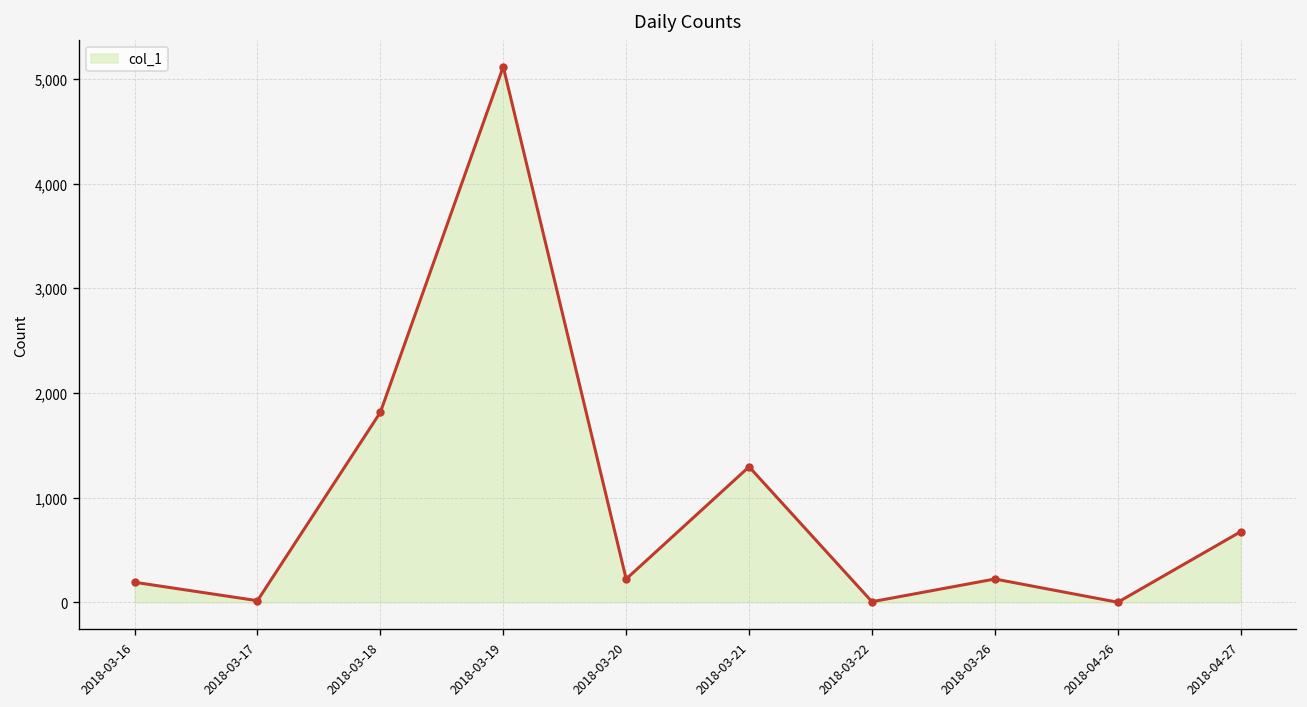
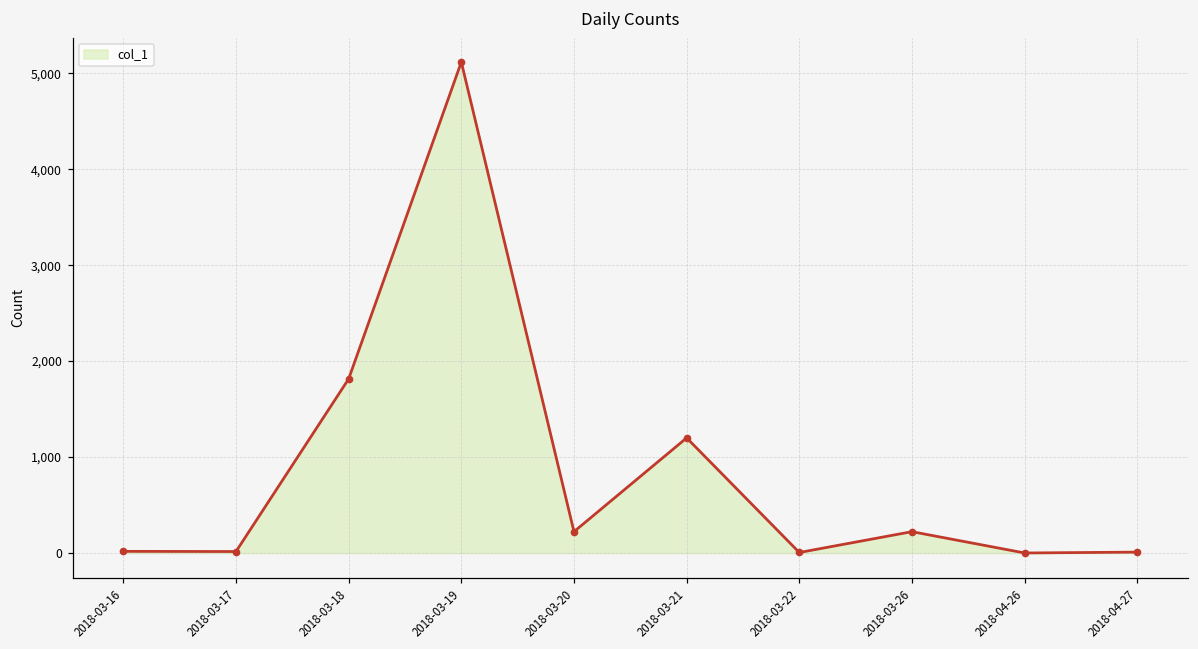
2018-03-16: 200 -> 0
2018-03-21: 1,300 -> 1,200
2018-04-27: 700 -> 0
